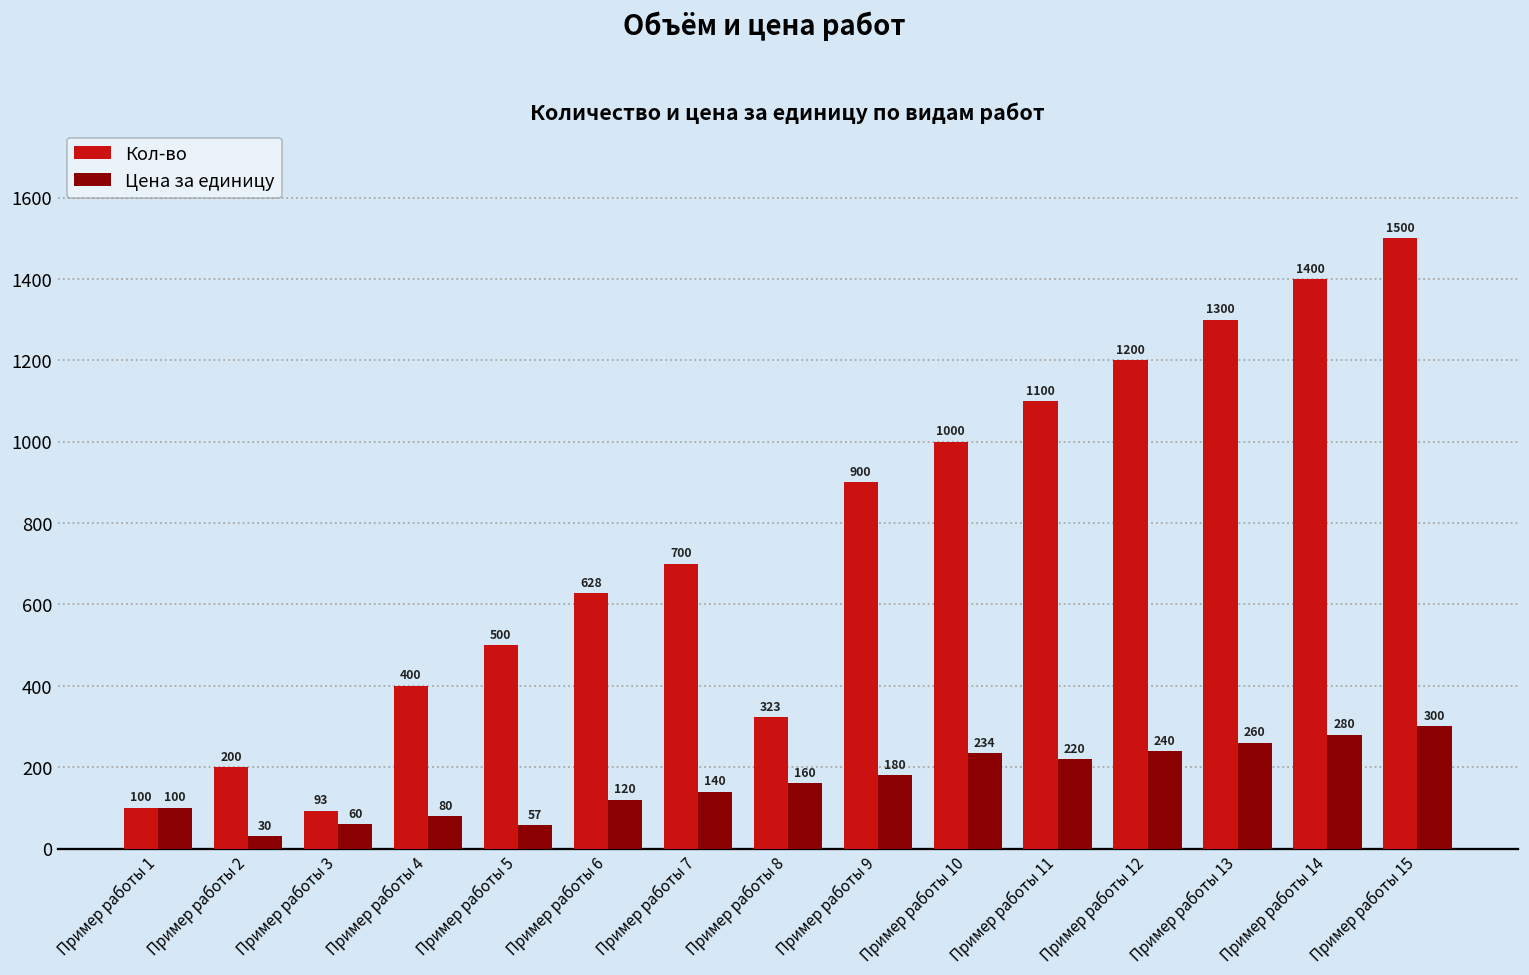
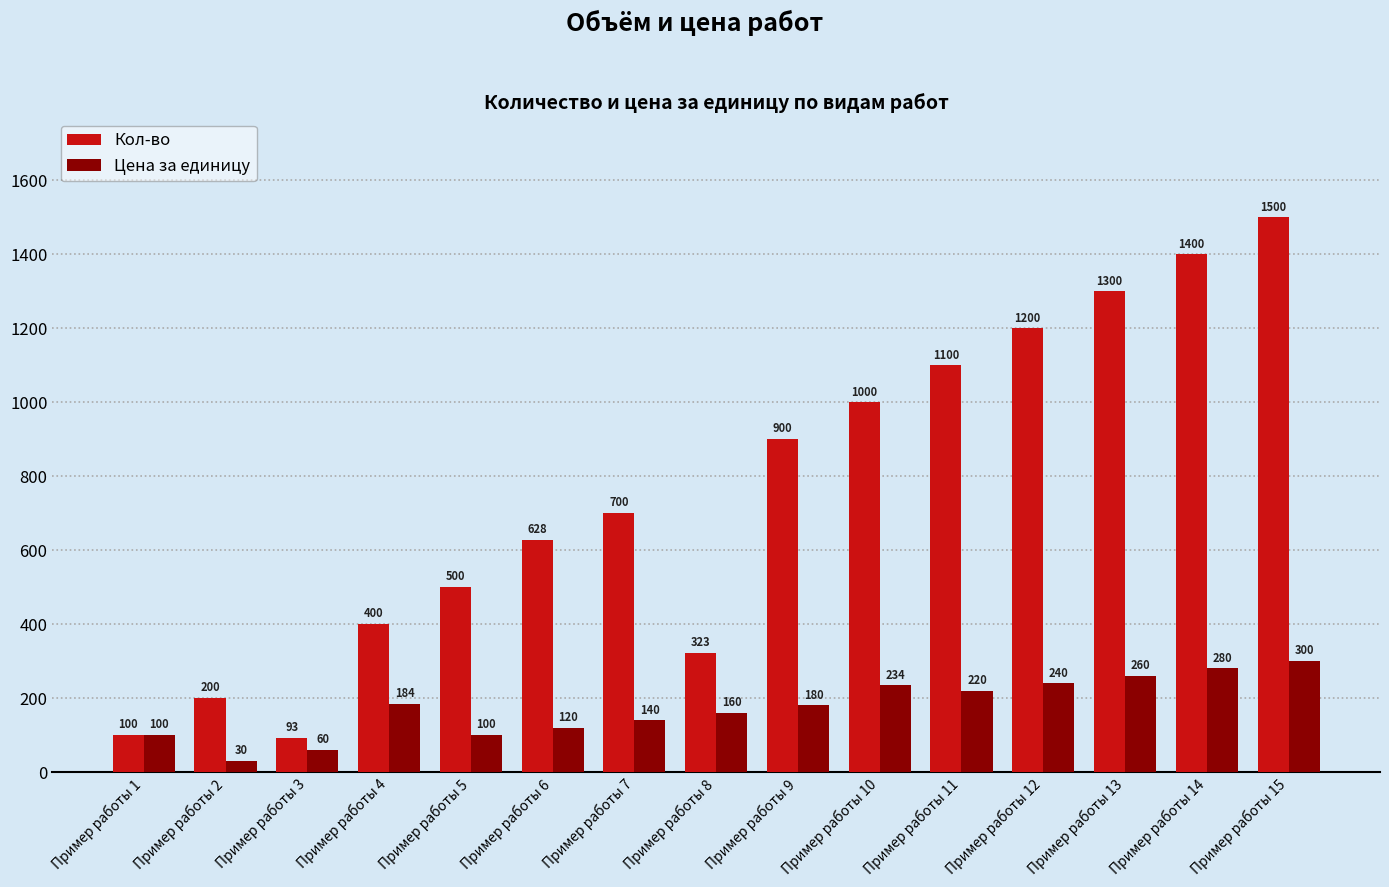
Цена за единицу, Пример работы 4: 80 -> 184
Цена за единицу, Пример работы 5: 57 -> 100
